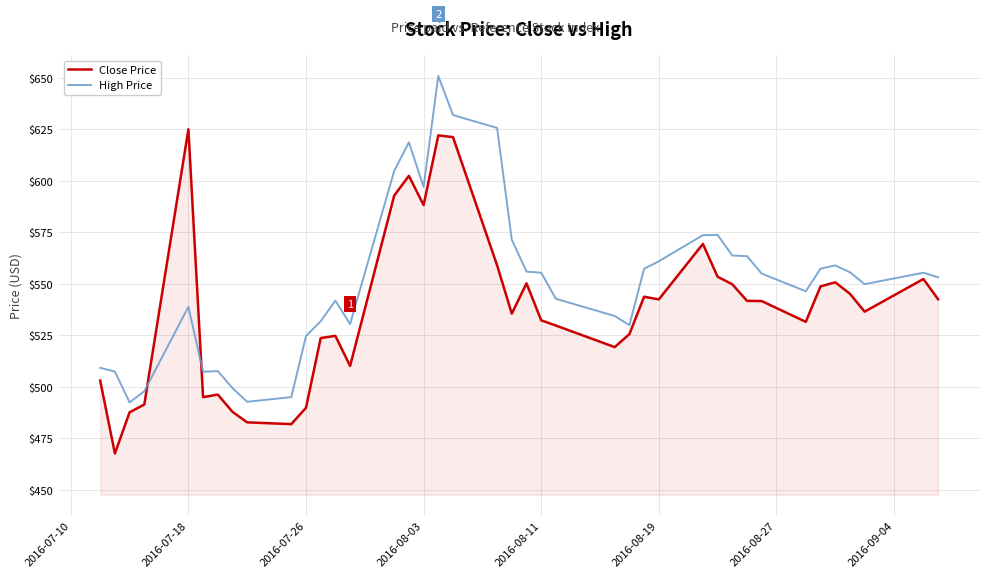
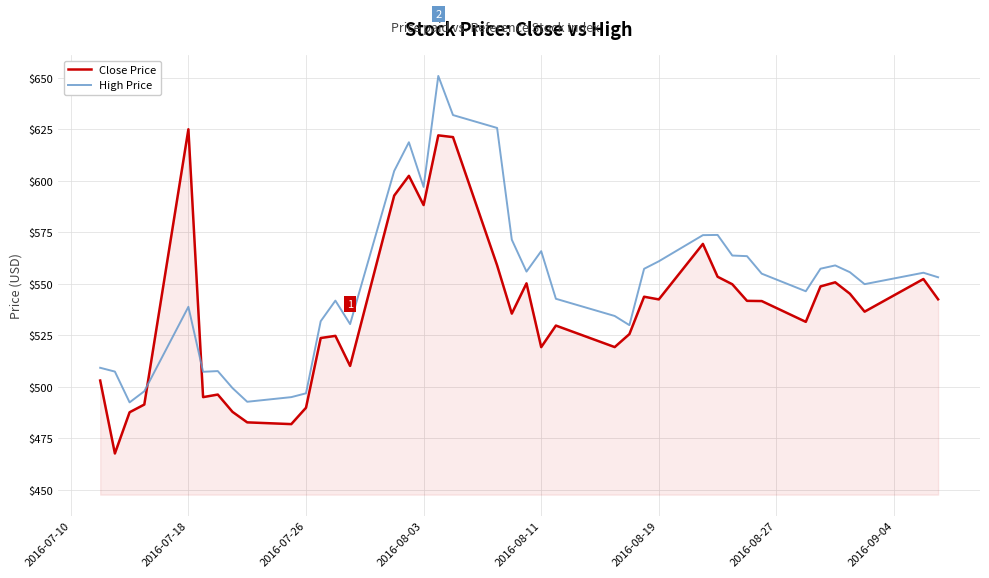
High Price, 2016-07-26: $525 -> $497
Close Price, 2016-08-11: $532 -> $519
High Price, 2016-08-11: $555 -> $566
